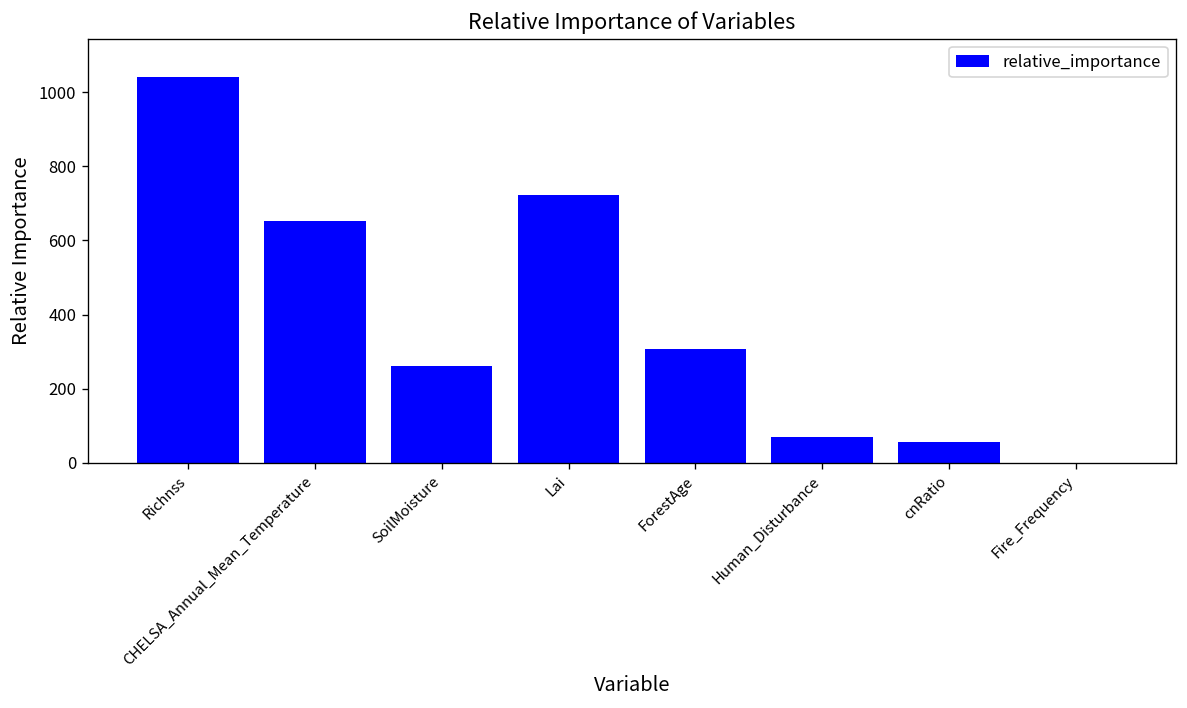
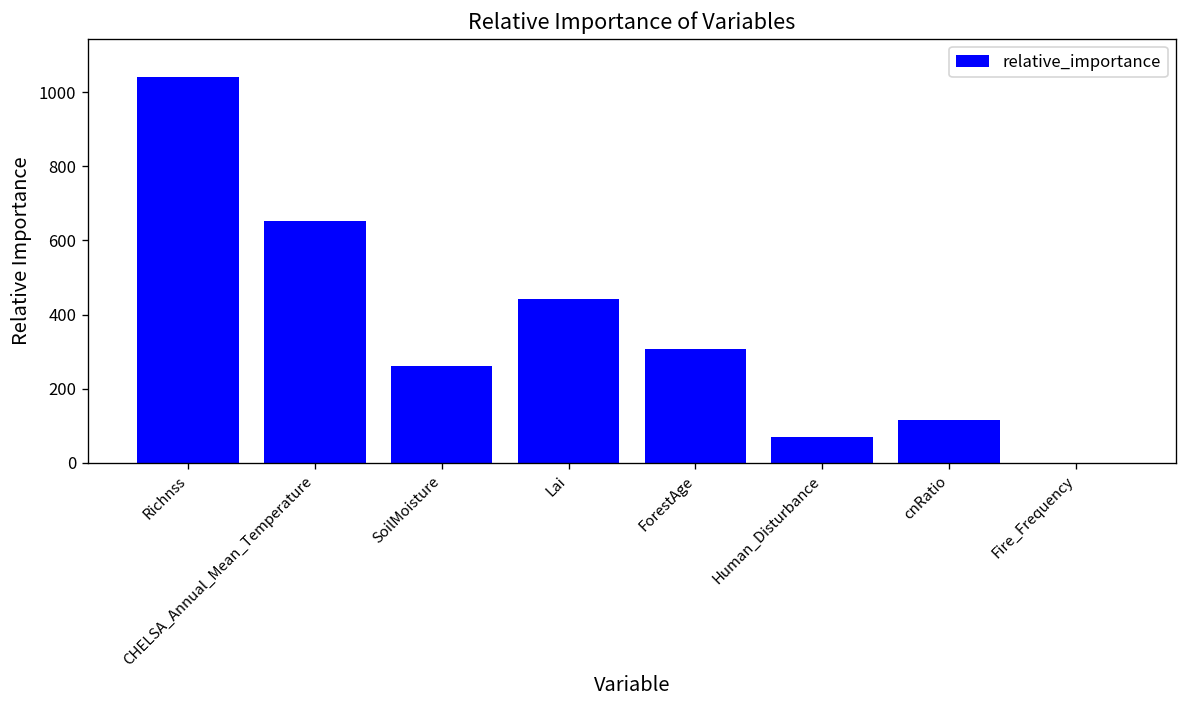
Lai: 720 -> 440
cnRatio: 60 -> 120
